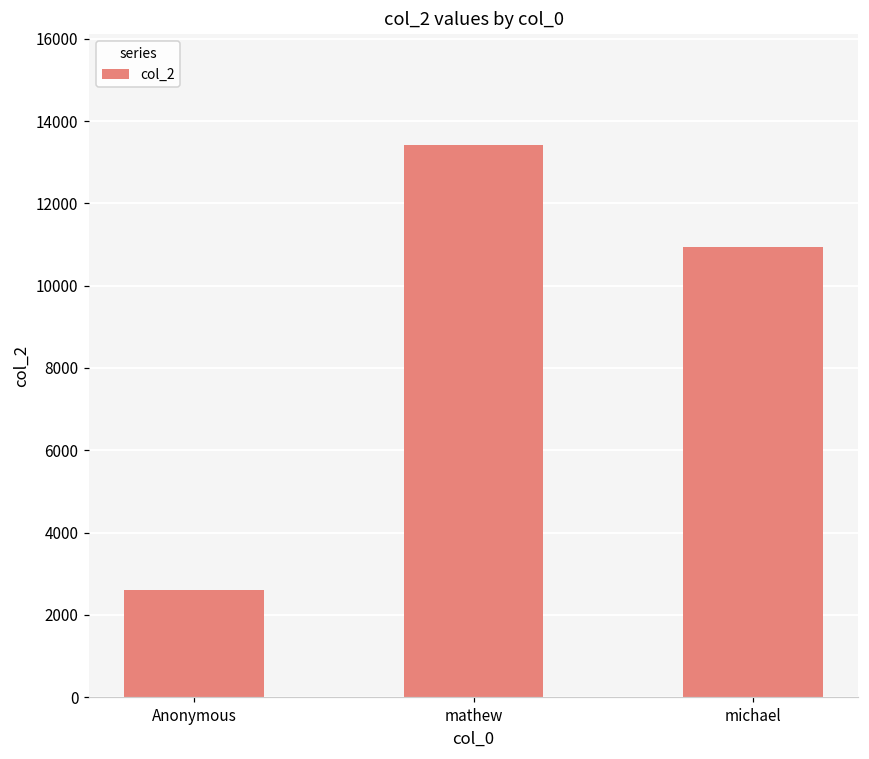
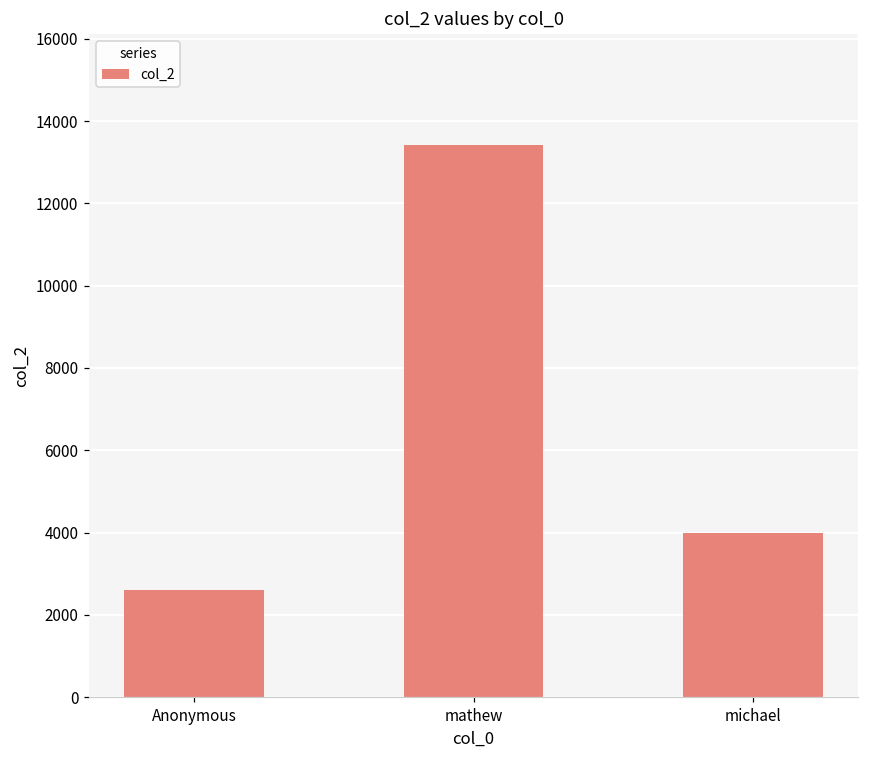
michael: 10900 -> 4000
